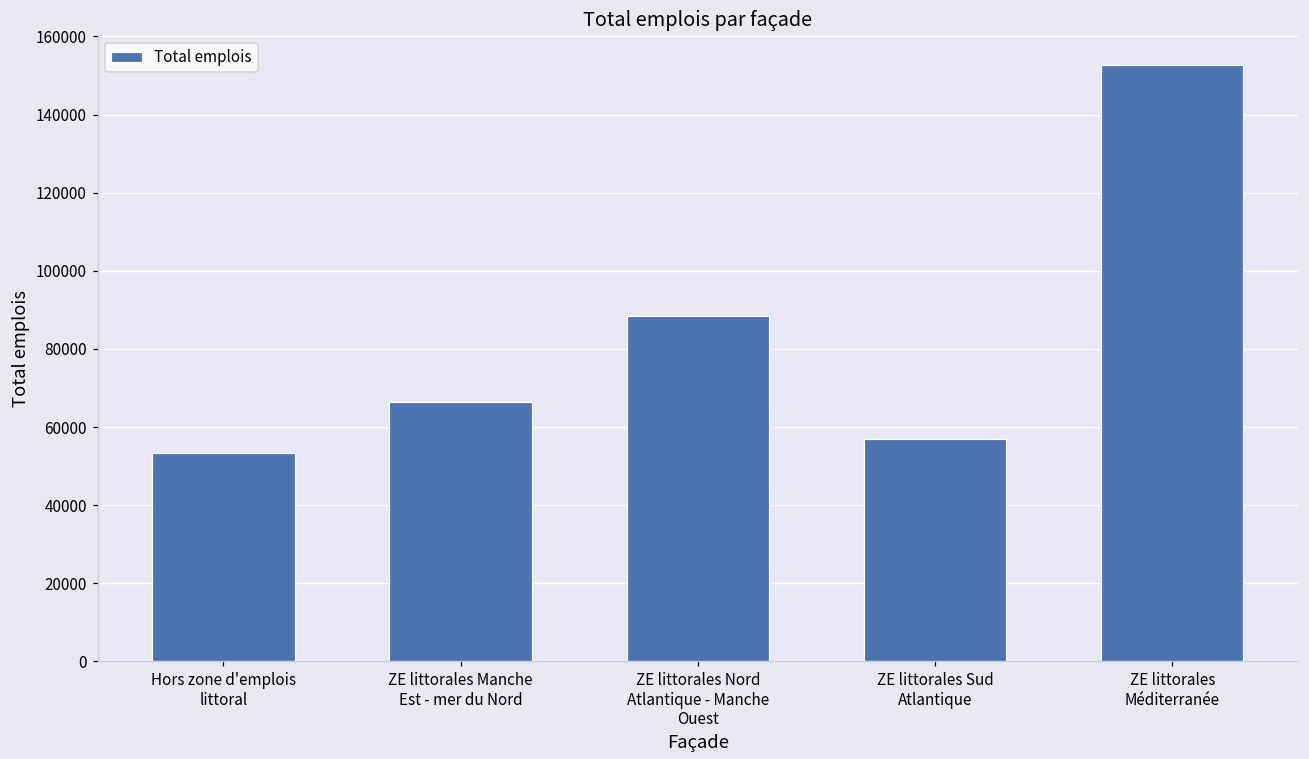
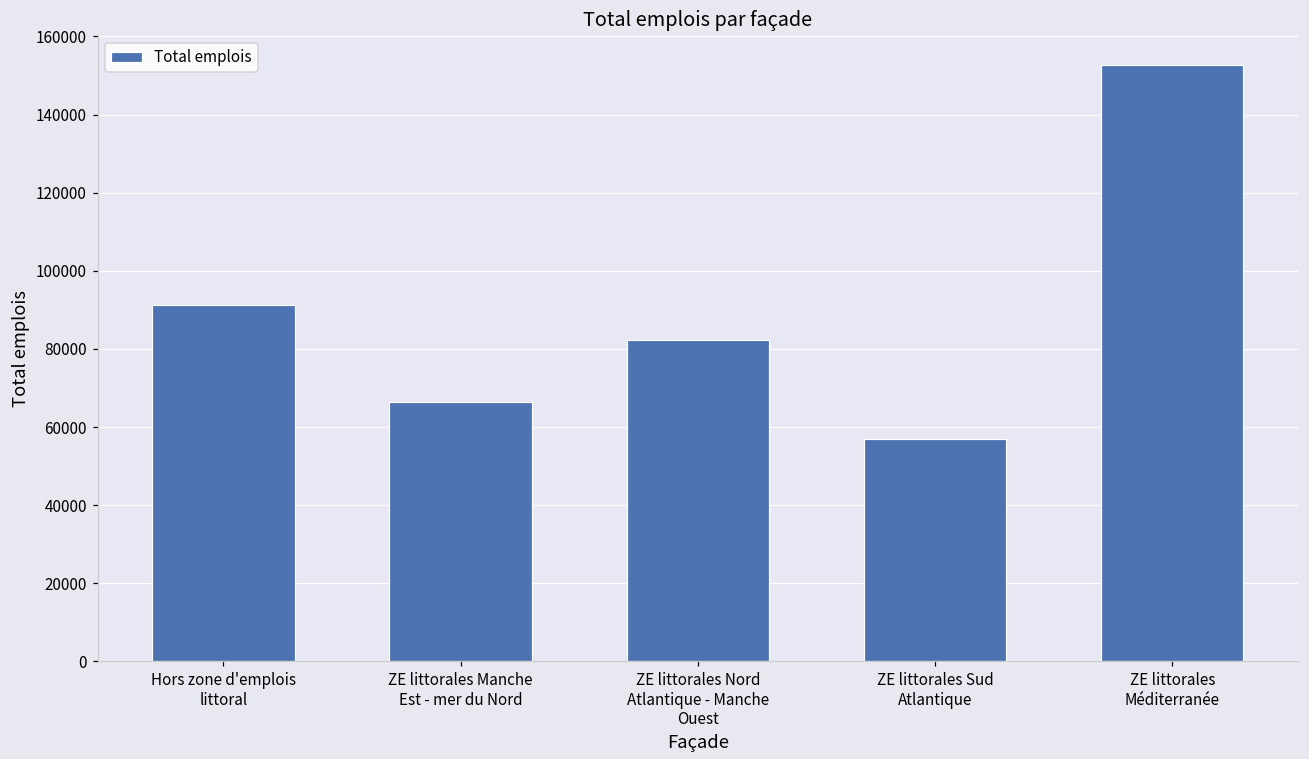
Hors zone d'emplois littoral: 53000 -> 91000
ZE littorales Nord Atlantique - Manche Ouest: 88000 -> 82000
